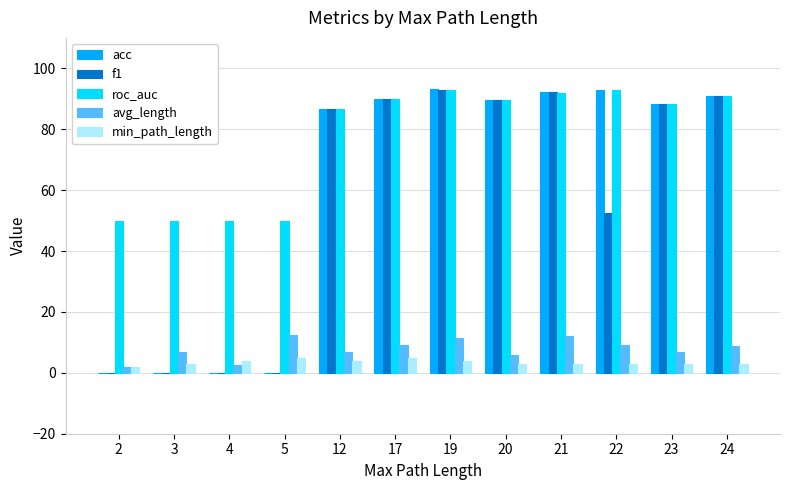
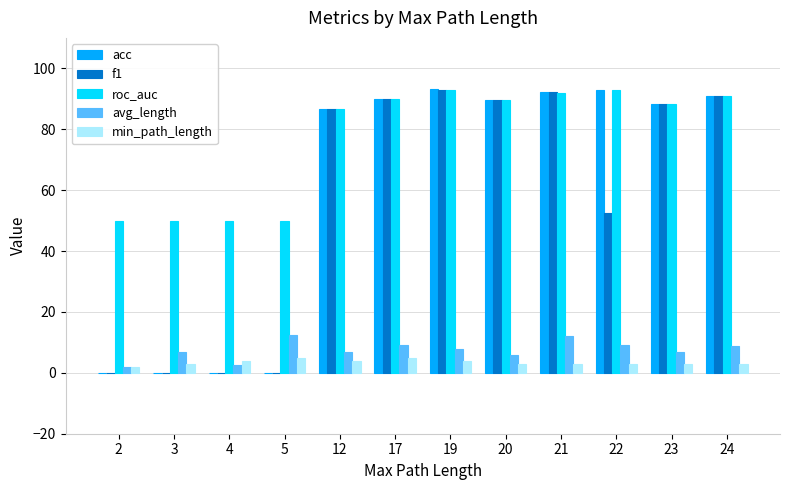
avg_length, 19: 12 -> 8
